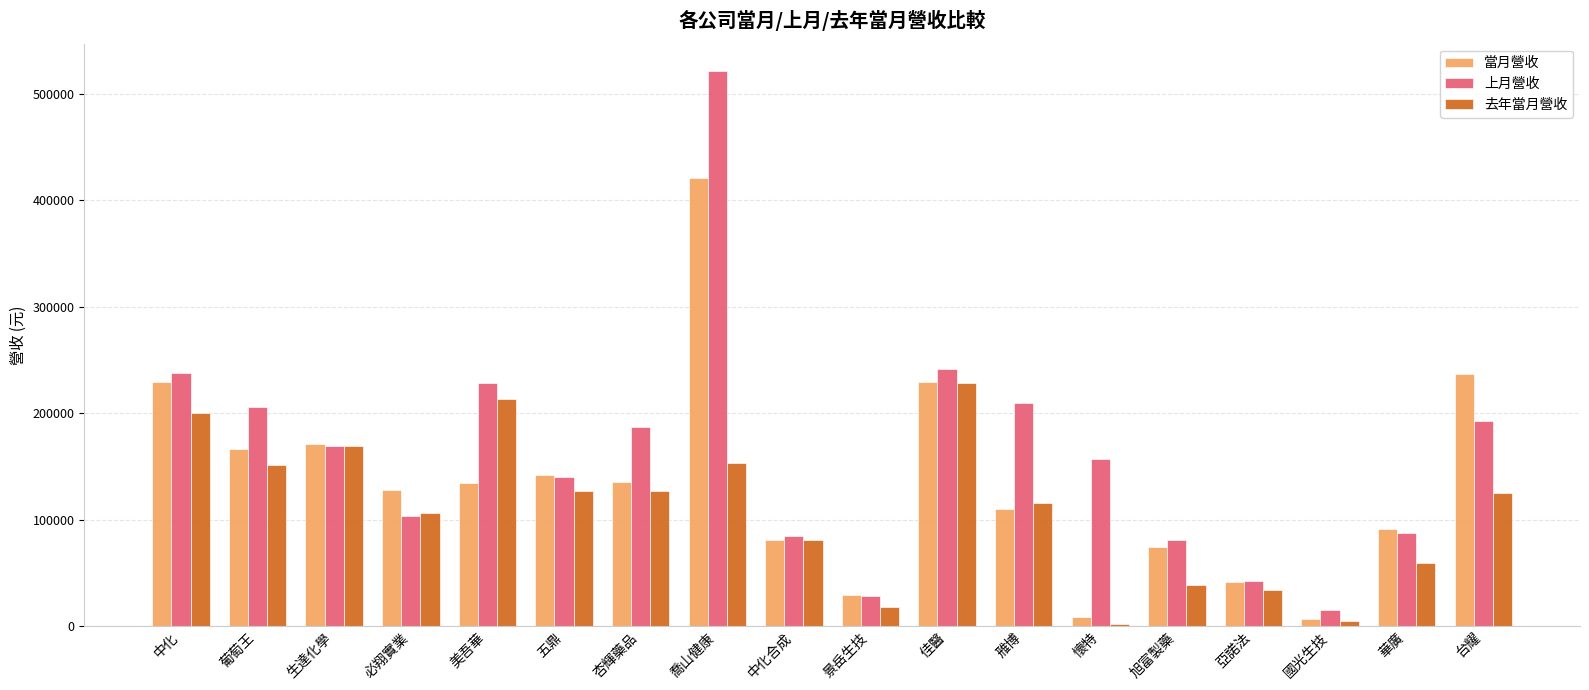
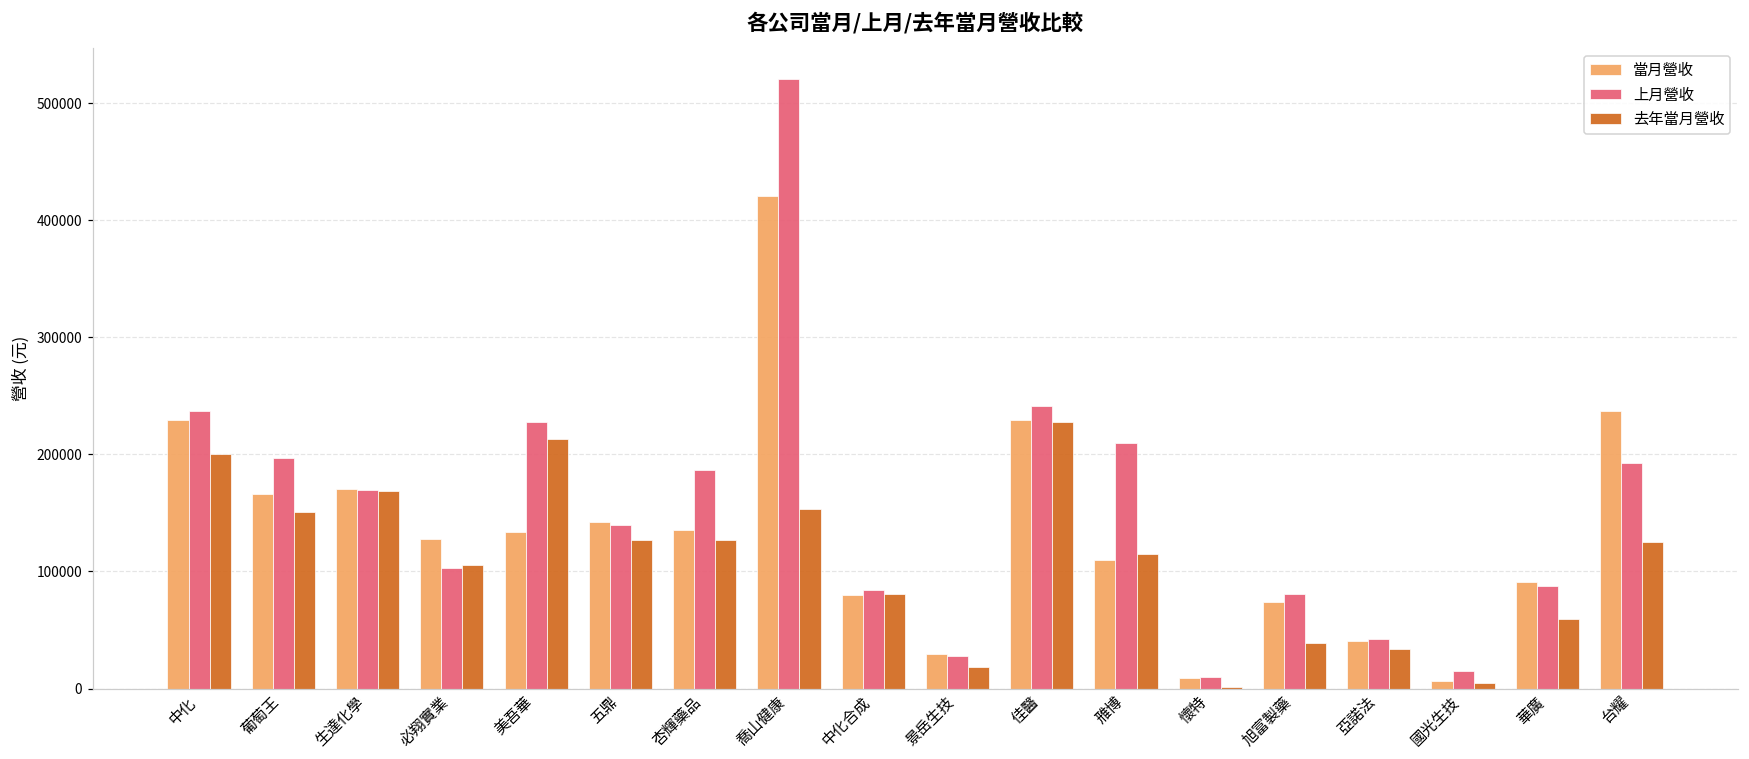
上月營收, 葡萄王: 205000 -> 197000
上月營收, 懷特: 157000 -> 10000
